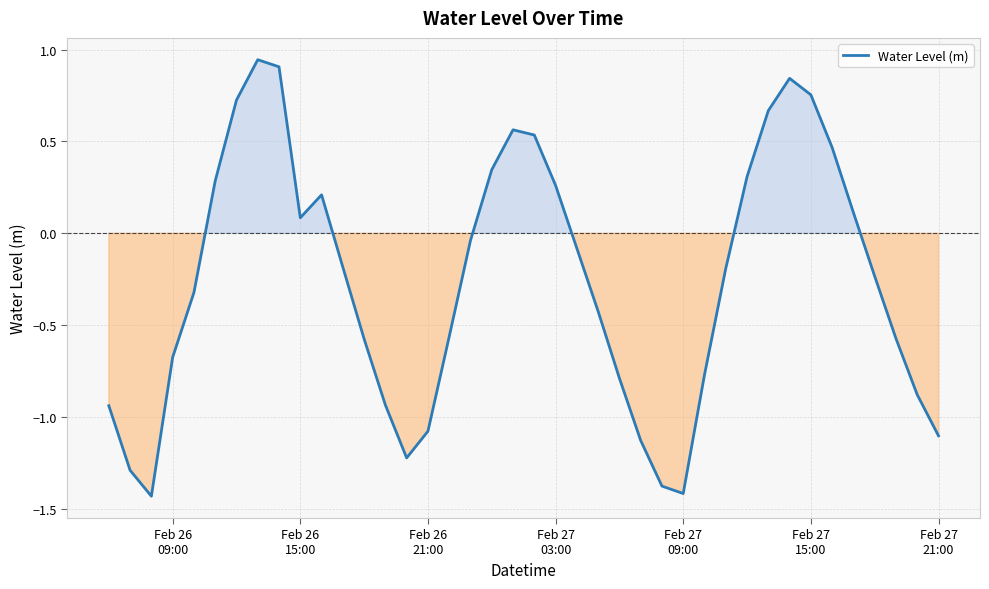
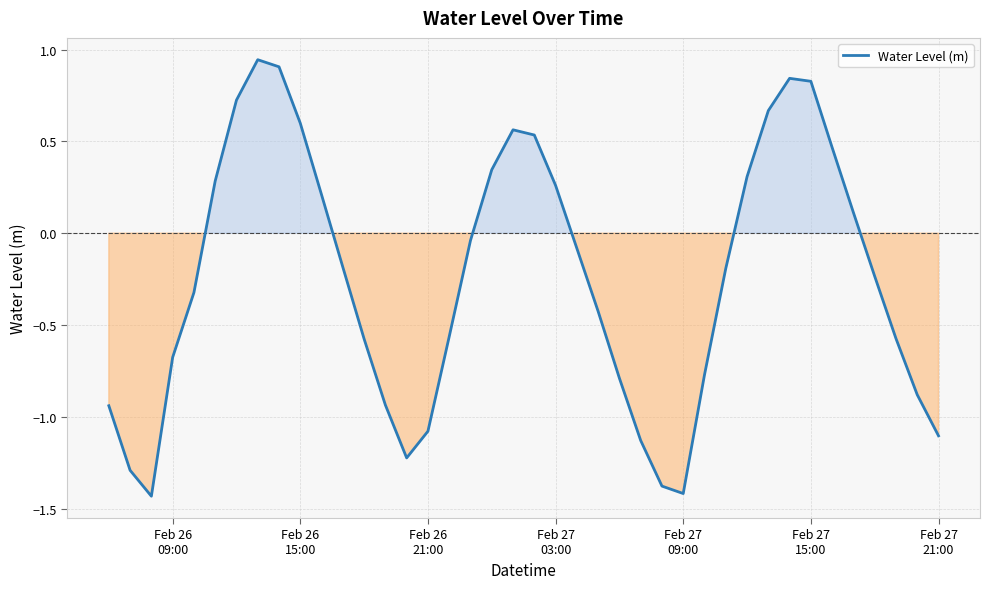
Feb 26 15:00: 0.08 -> 0.60
Feb 27 15:00: 0.75 -> 0.83
